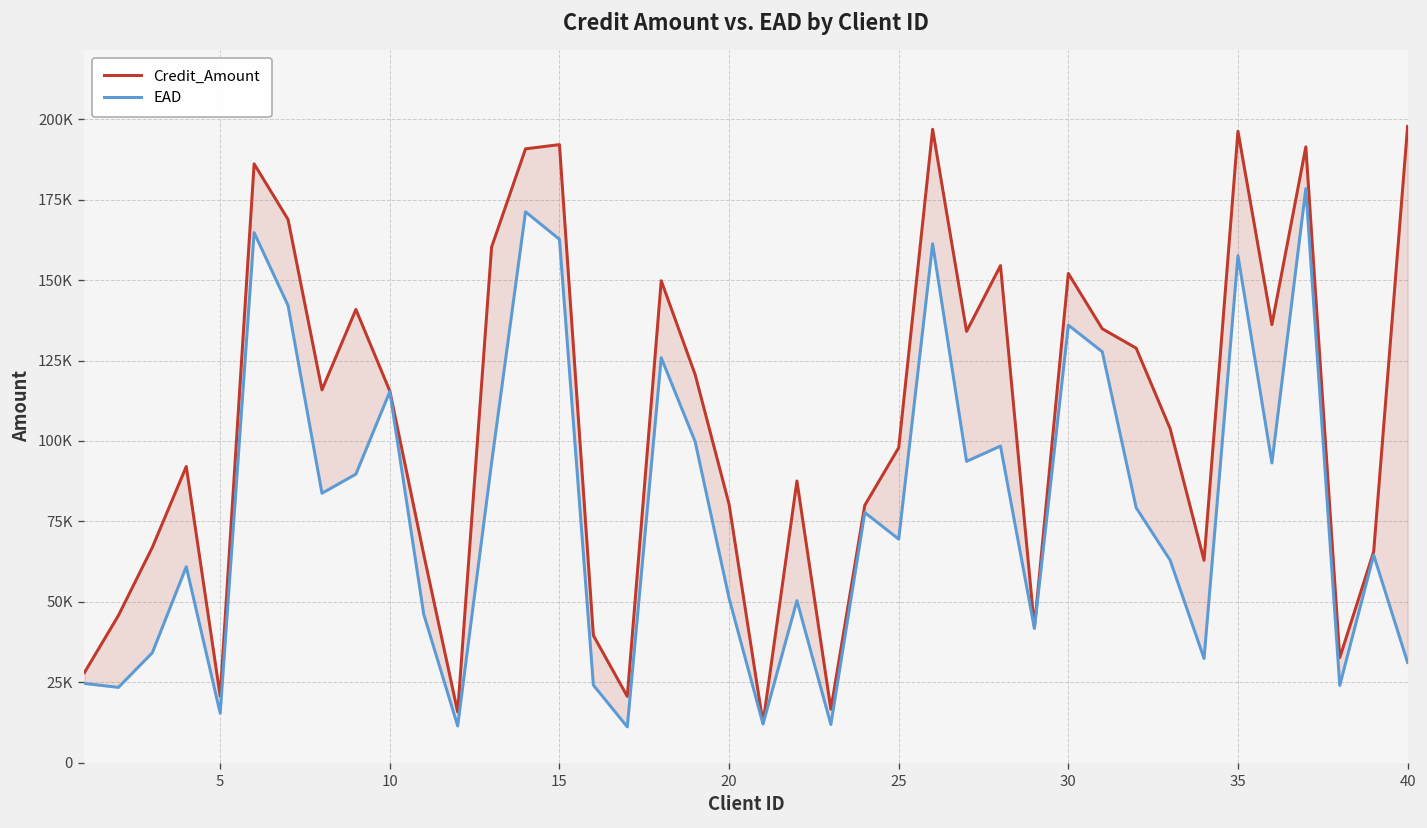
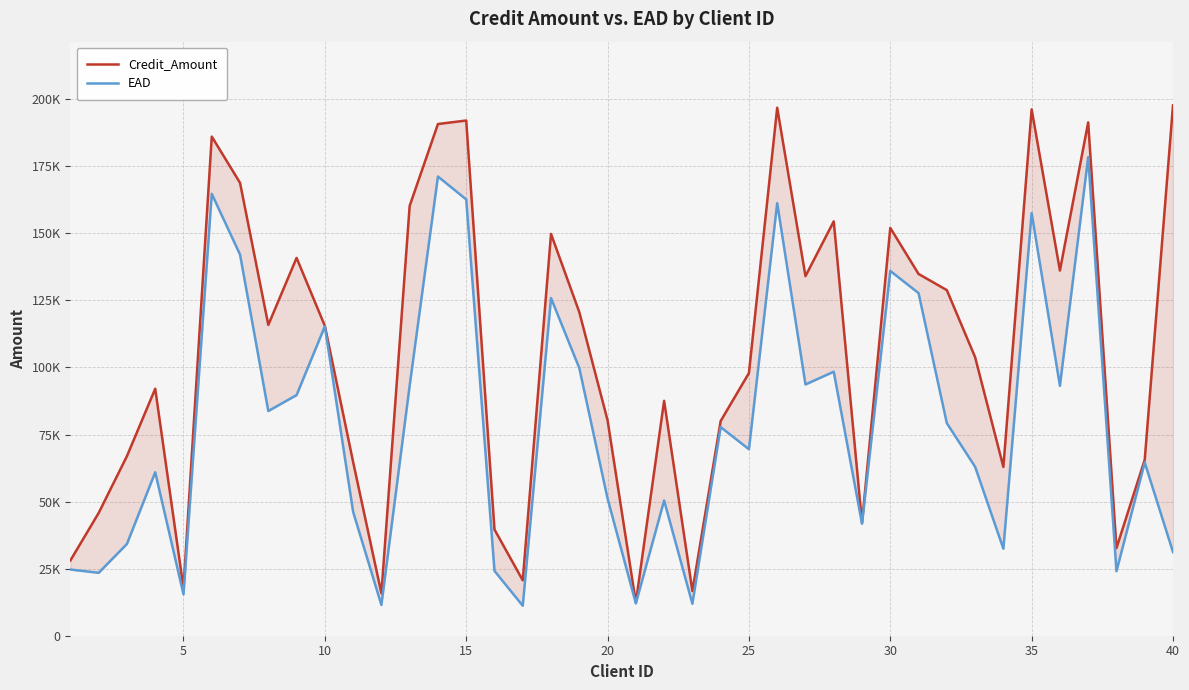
Credit_Amount, 5: 21000 -> 18000
